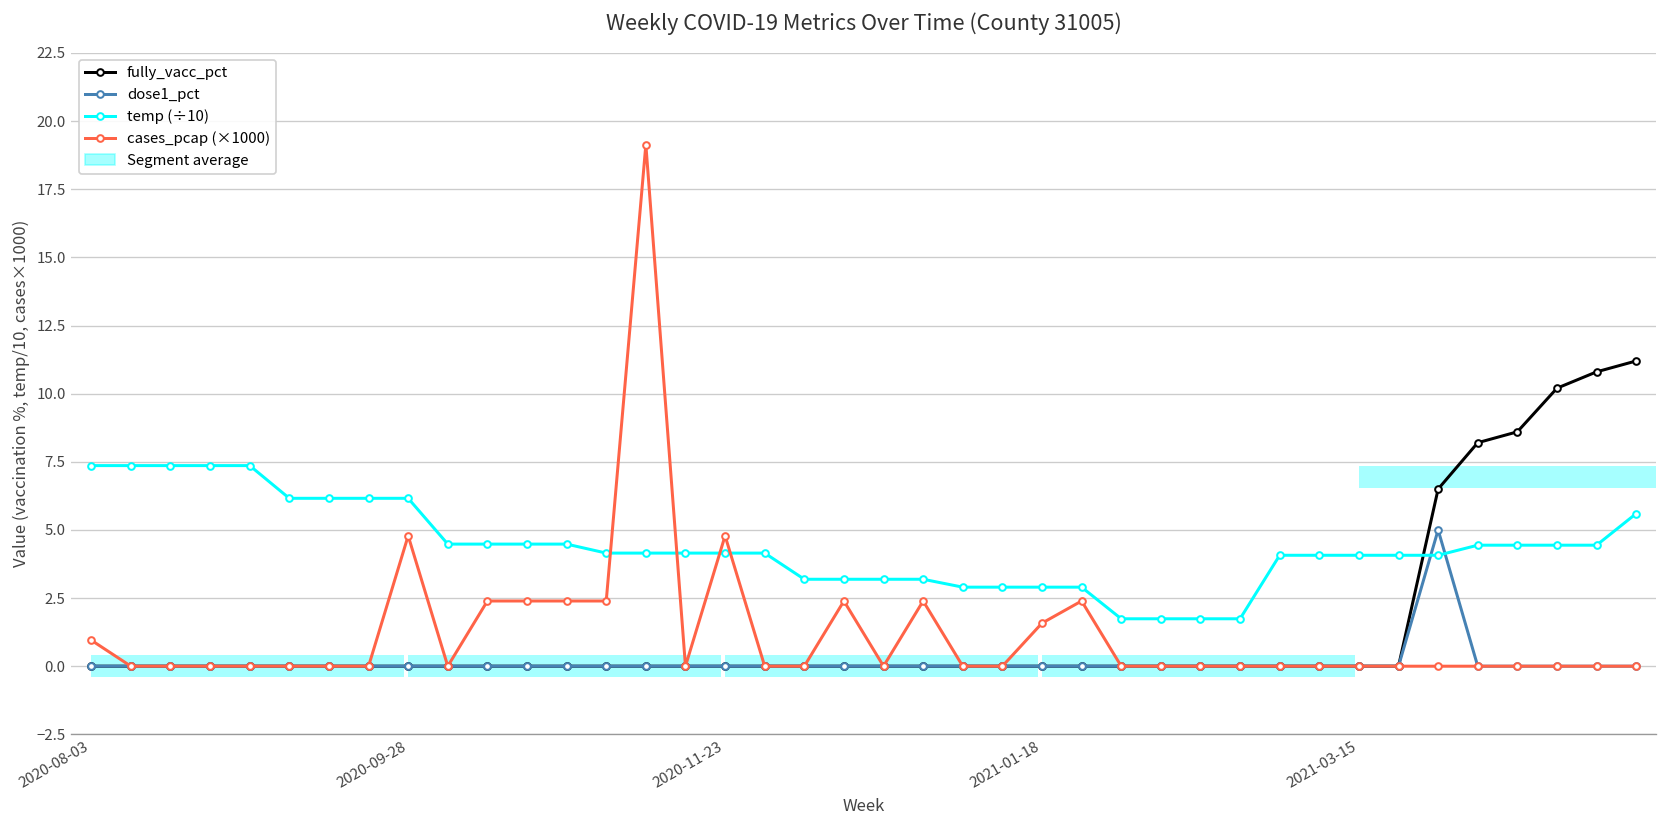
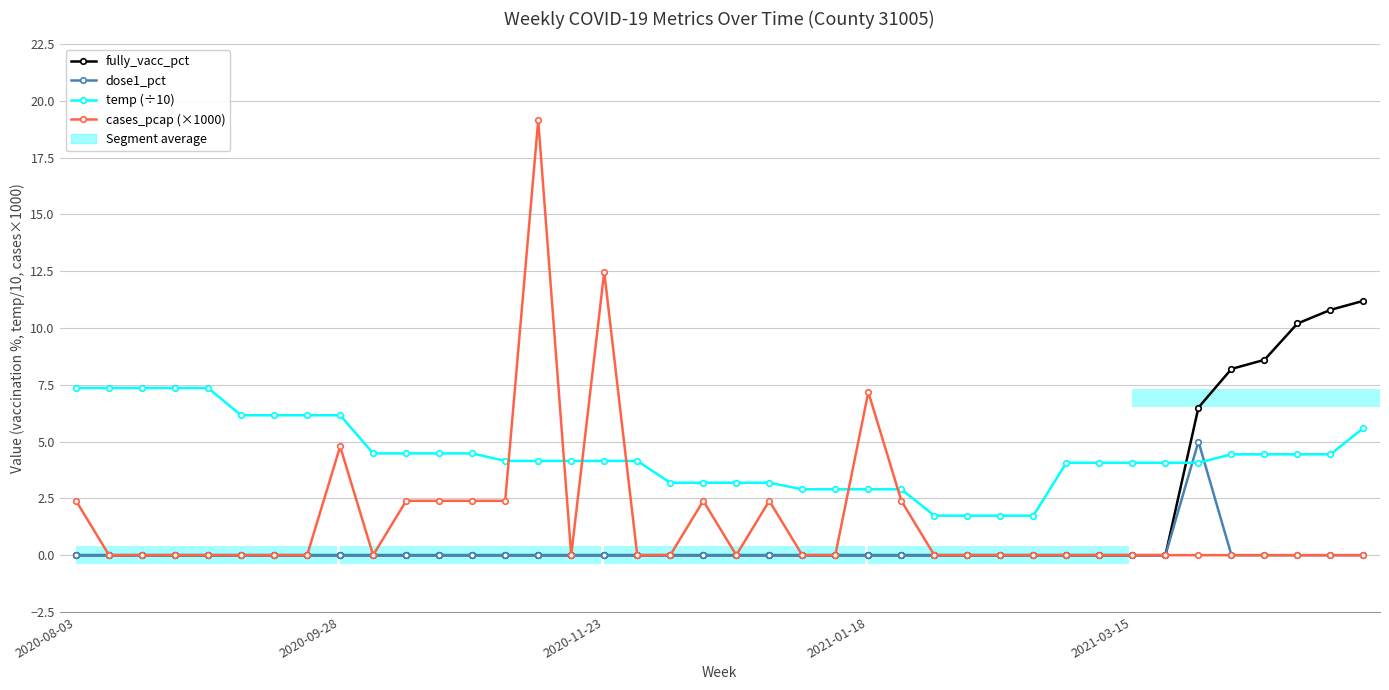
cases_pcap (×1000), 2020-08-03: 1.0 -> 2.4
cases_pcap (×1000), 2020-11-23: 4.8 -> 12.5
cases_pcap (×1000), 2021-01-18: 1.6 -> 7.2
